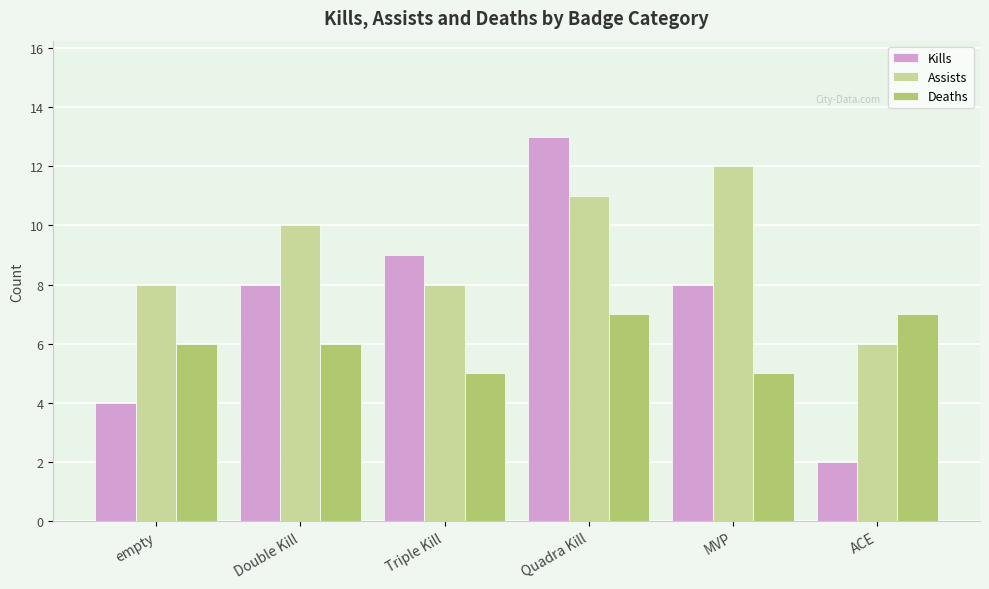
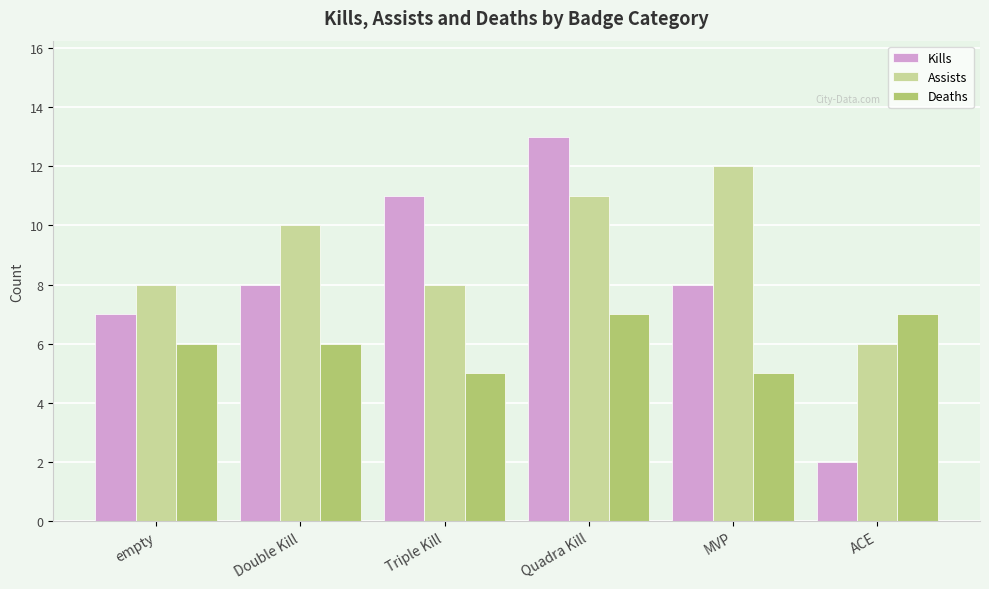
Kills, empty: 4 -> 7
Kills, Triple Kill: 9 -> 11
